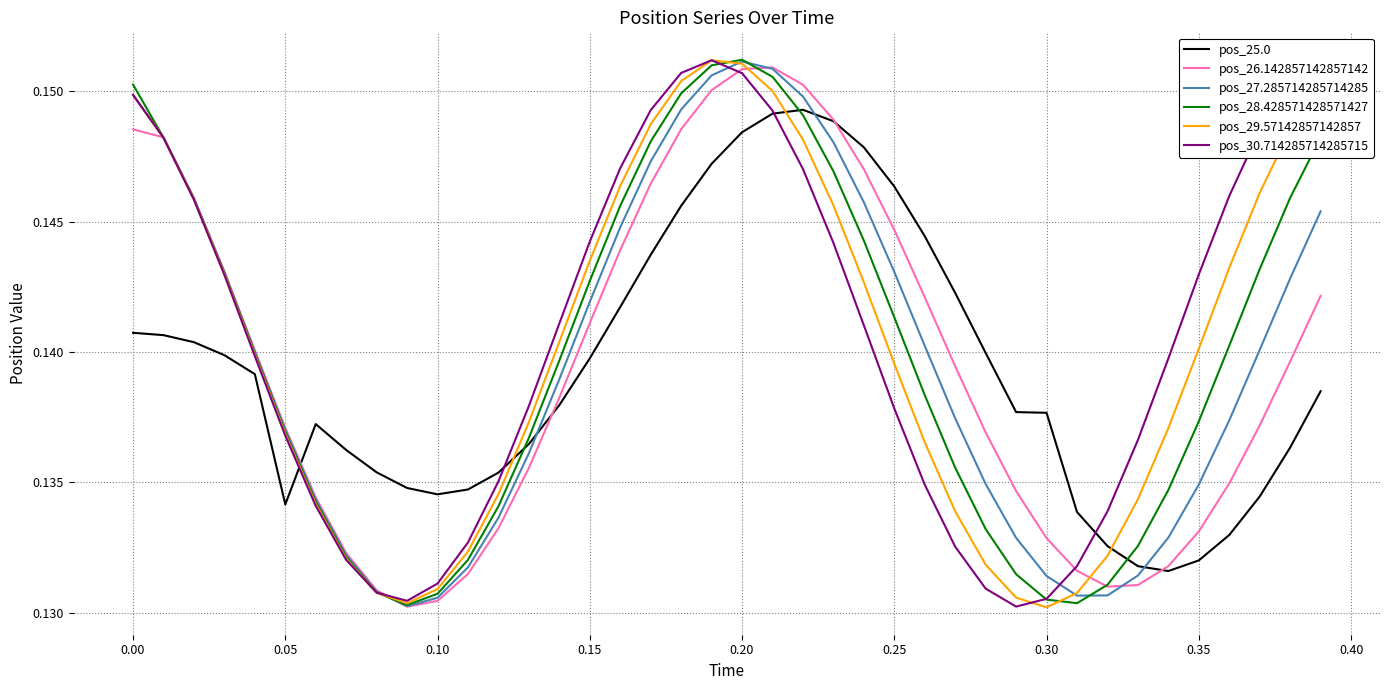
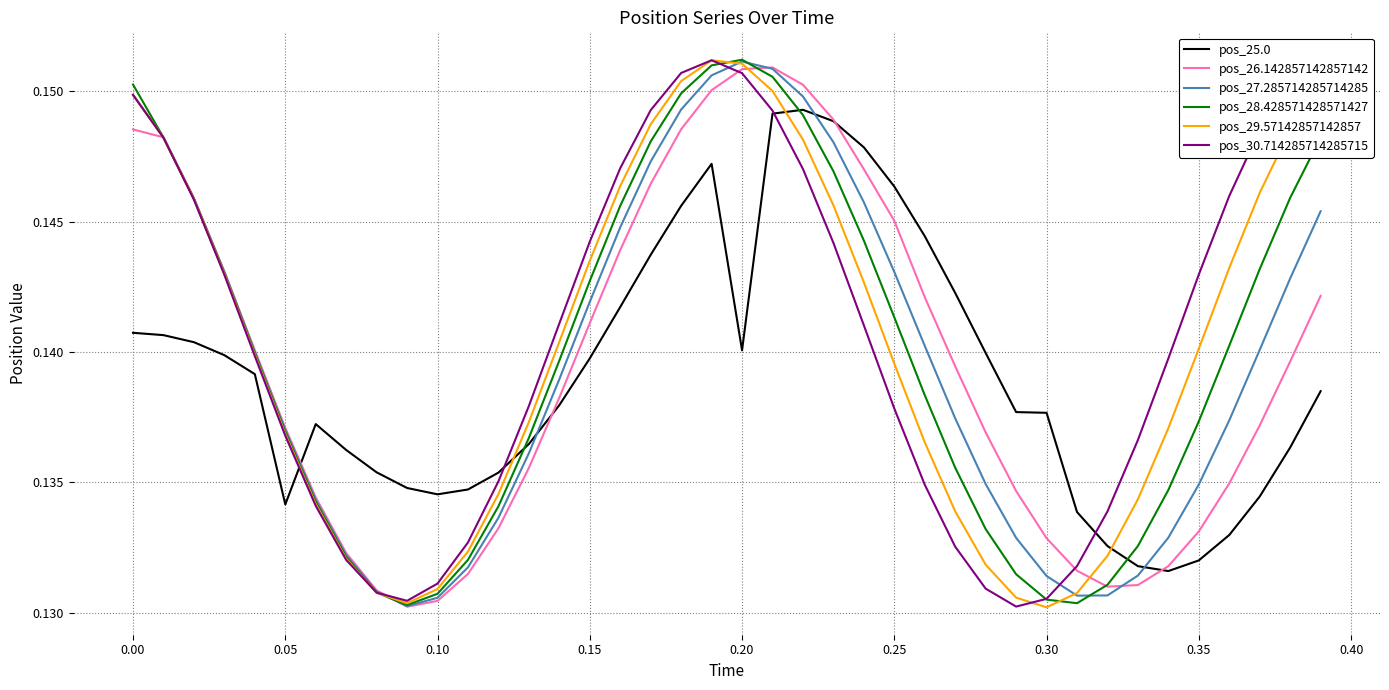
pos_25.0, 0.20: 0.1484 -> 0.1401
pos_26.142857142857142, 0.25: 0.1447 -> 0.1450
